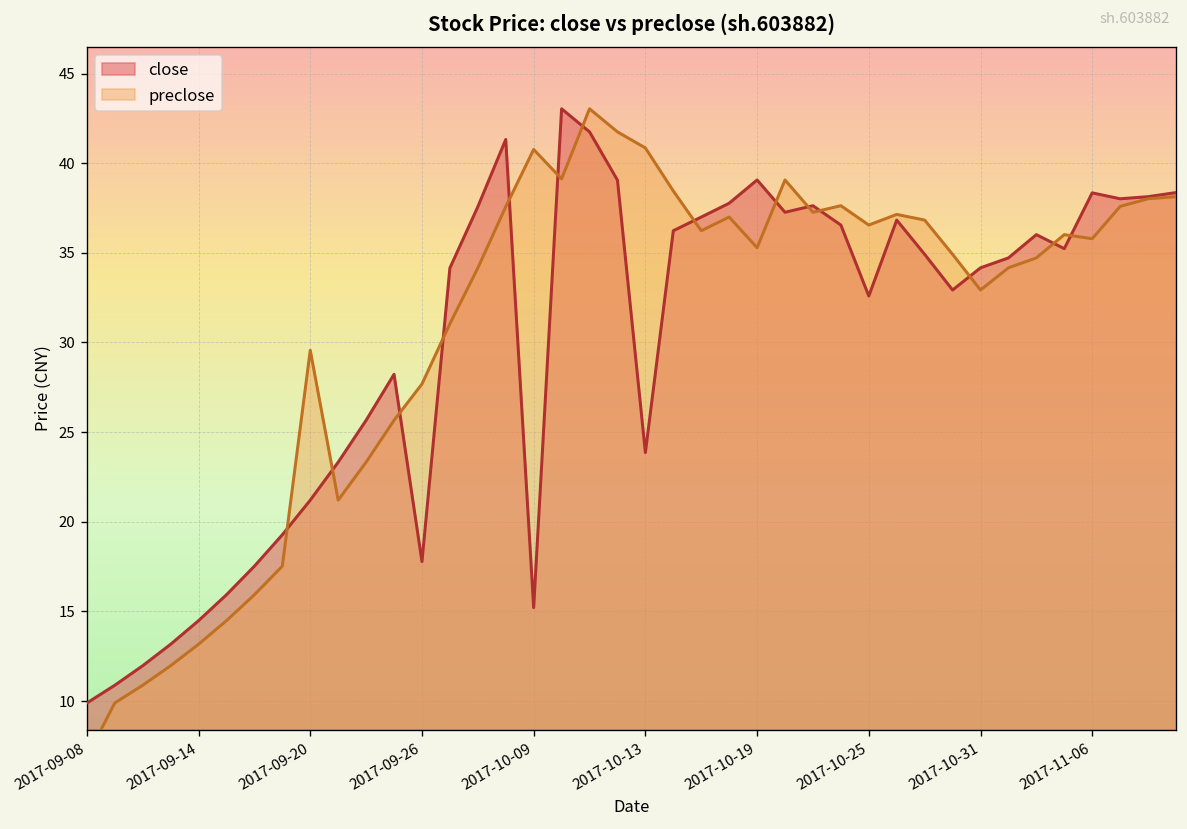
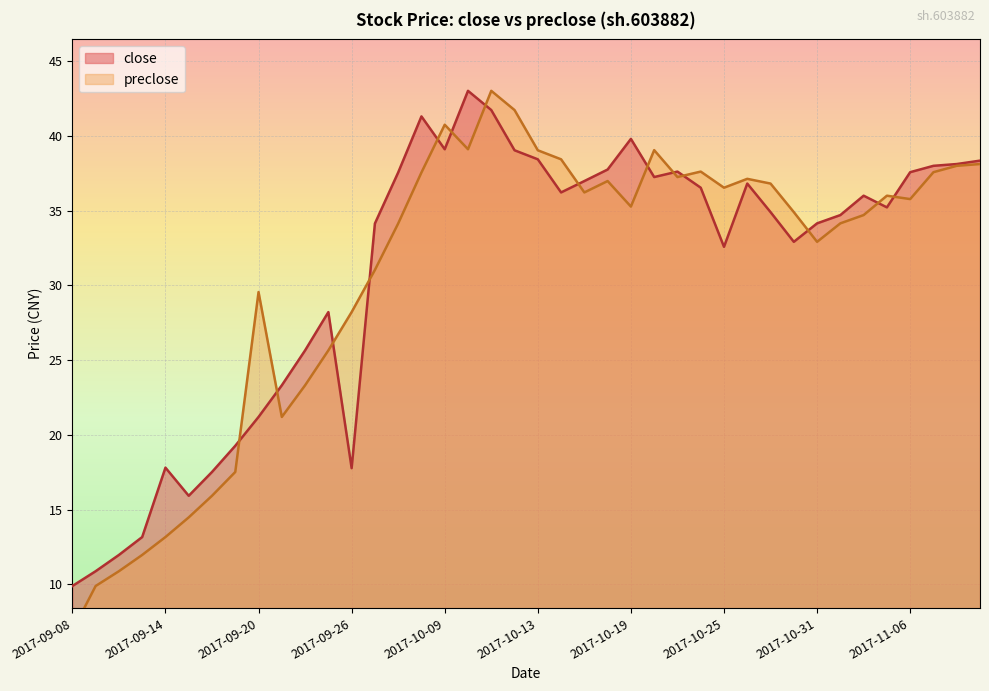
close, 2017-09-14: 14.5 -> 17.8
preclose, 2017-09-26: 27.7 -> 28.2
close, 2017-10-09: 15.2 -> 39.1
close, 2017-10-13: 23.9 -> 38.4
preclose, 2017-10-13: 40.8 -> 39.1
close, 2017-10-19: 39.1 -> 39.8
close, 2017-11-06: 38.3 -> 37.6
